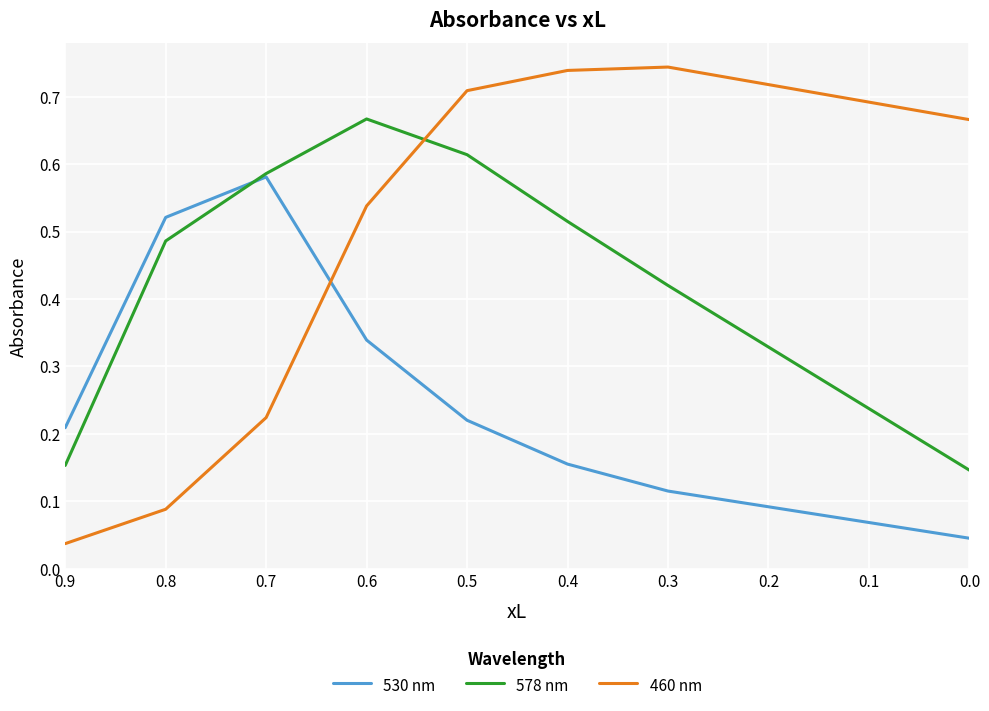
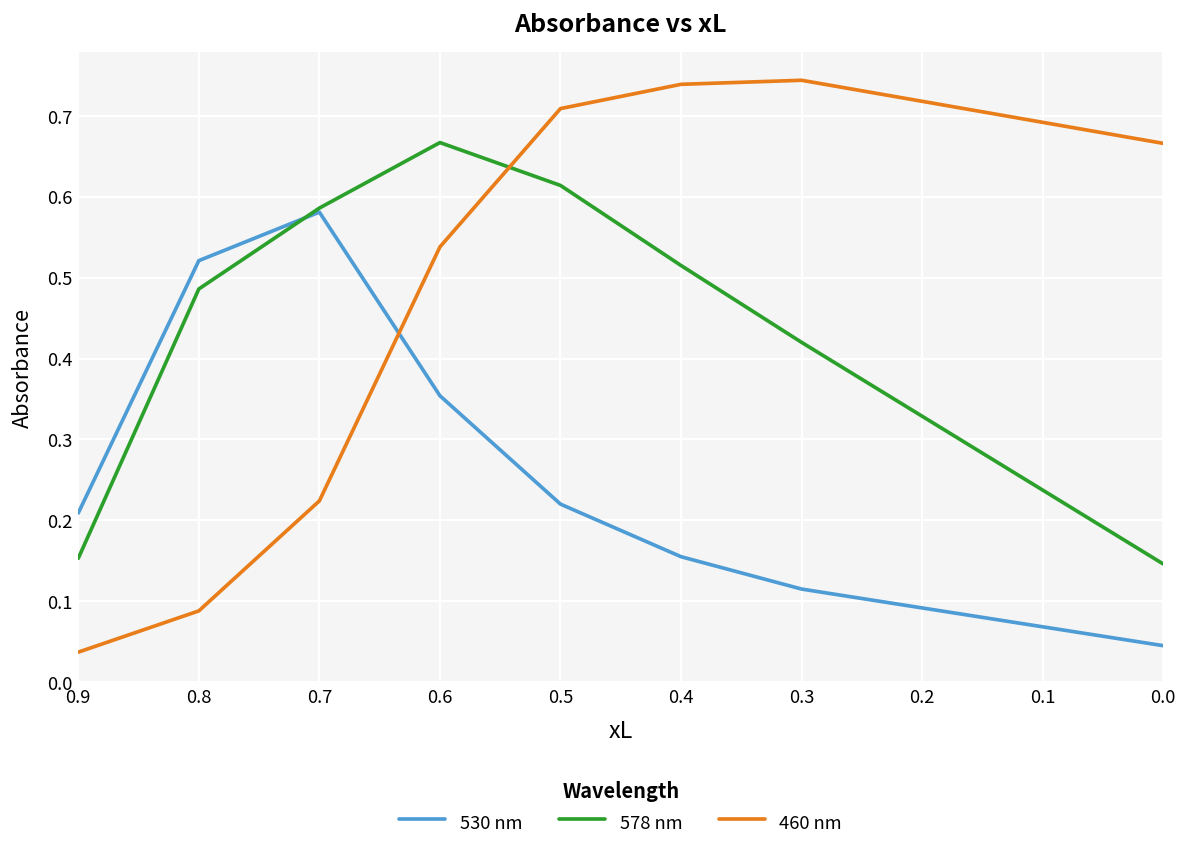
530 nm, 0.6: 0.34 -> 0.35
